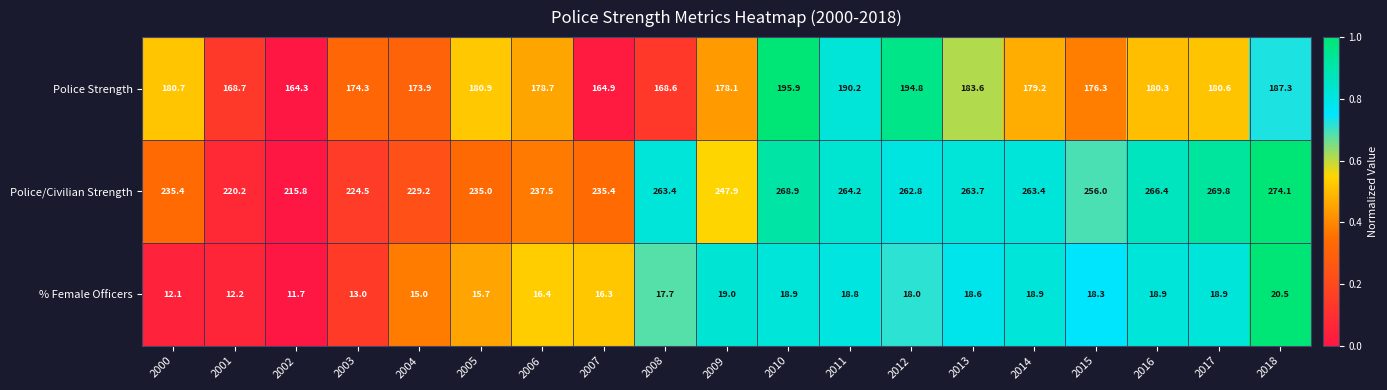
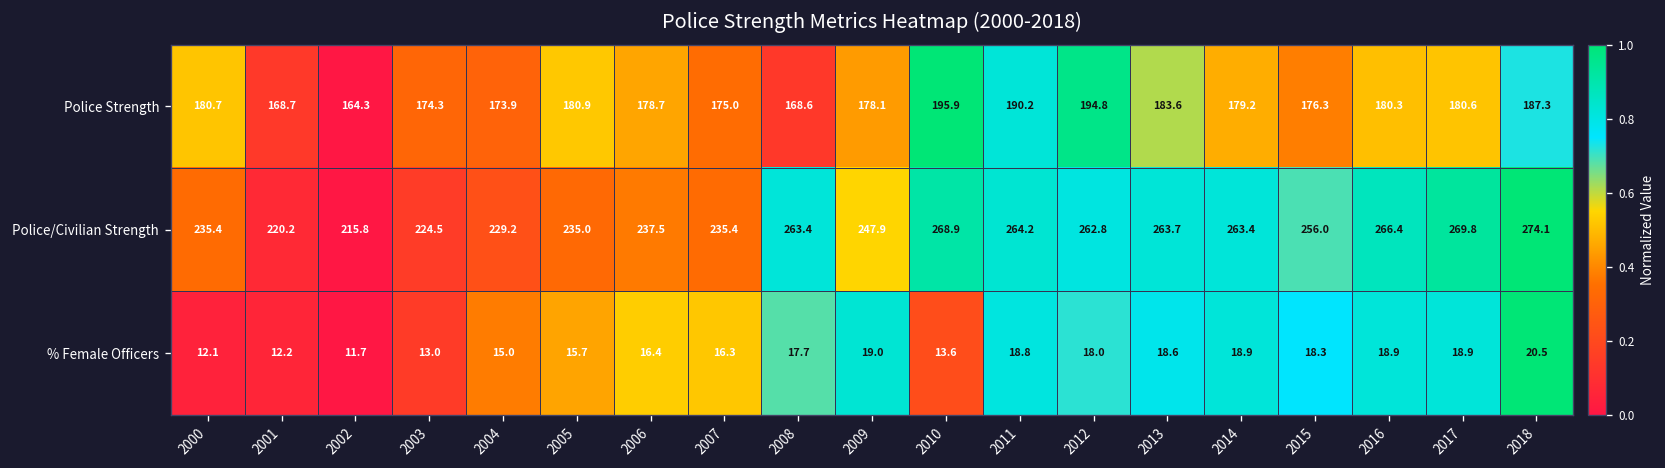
Police Strength, 2007: 164.9 -> 175.0
% Female Officers, 2010: 18.9 -> 13.6
